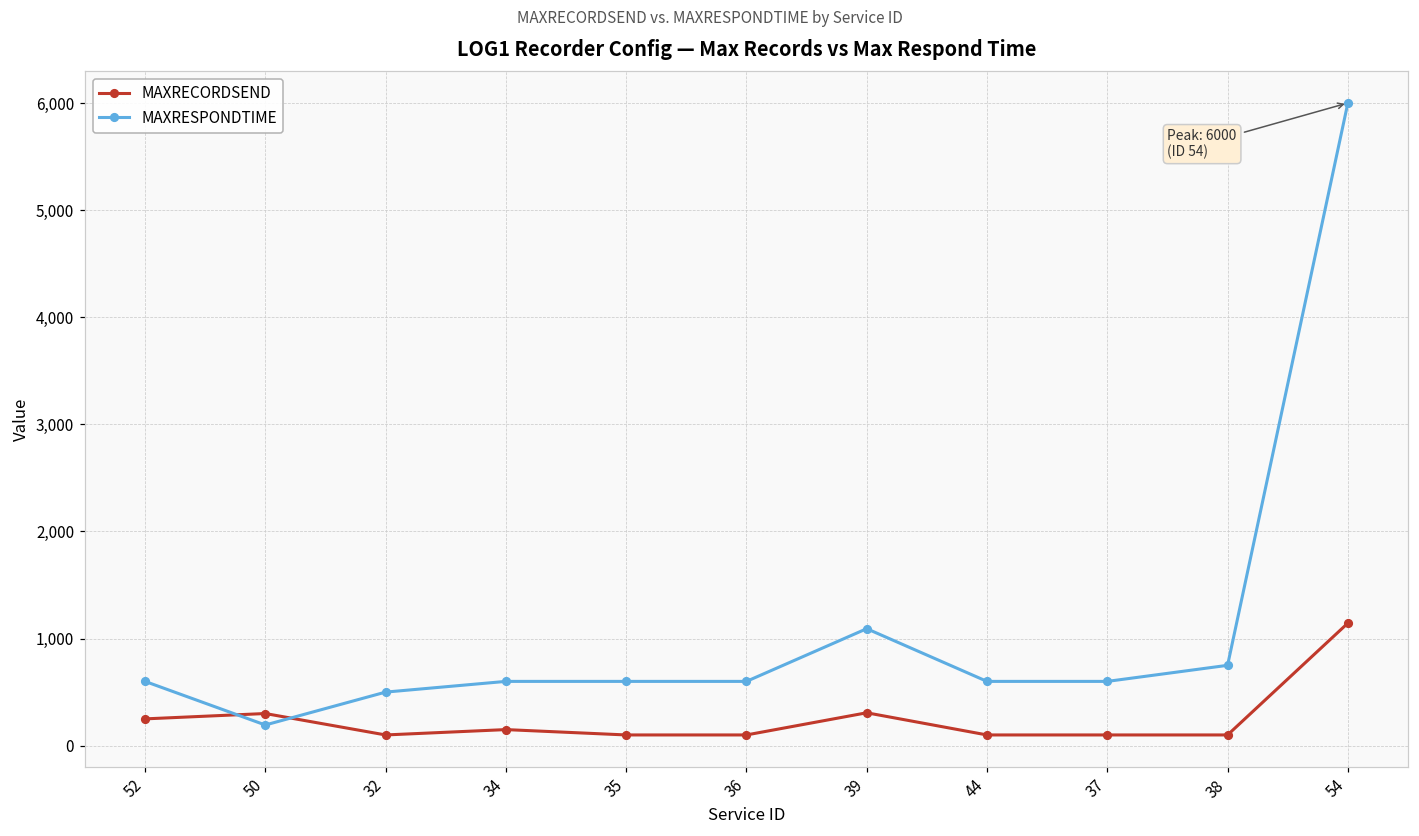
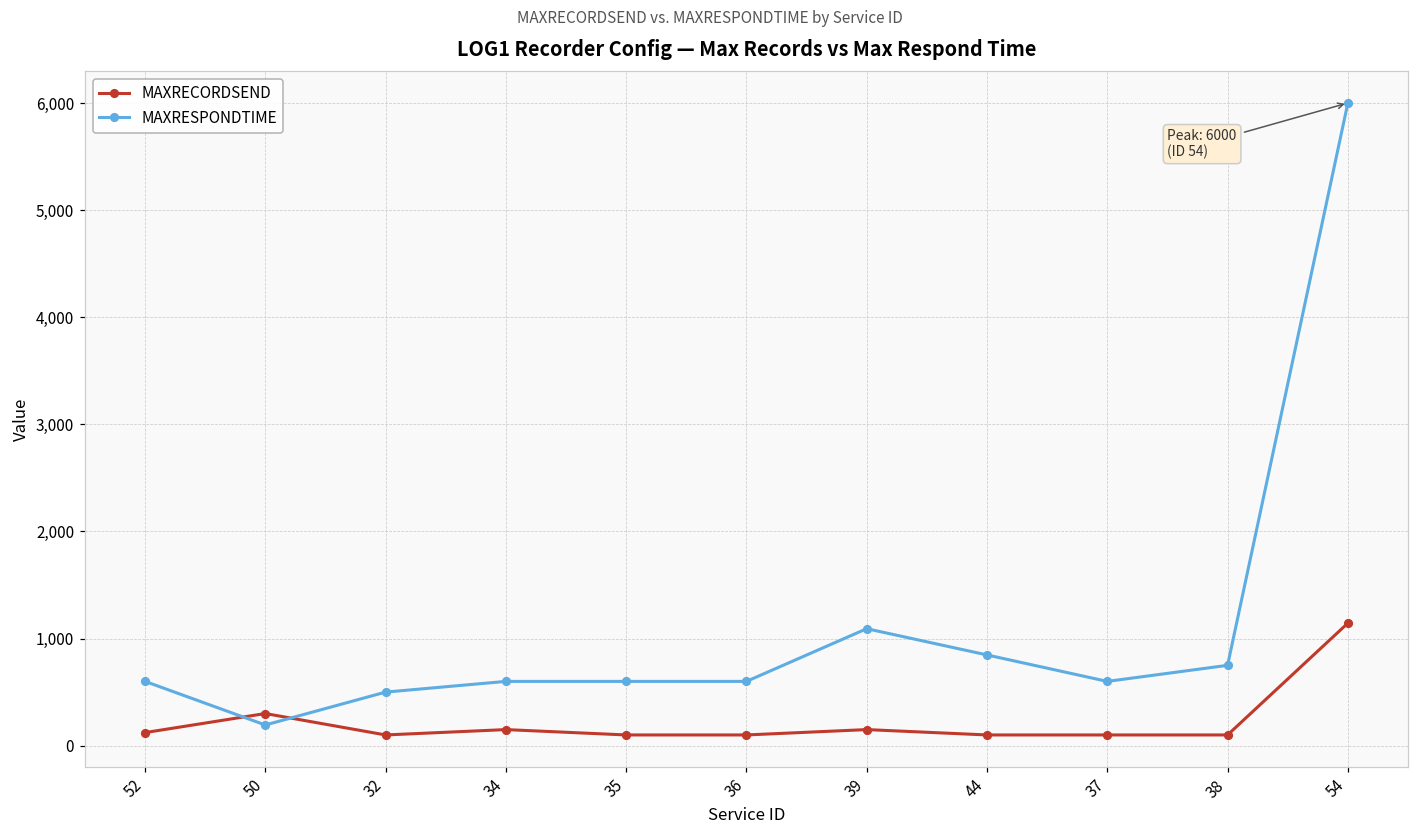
MAXRECORDSEND, 52: 300 -> 100
MAXRECORDSEND, 39: 300 -> 200
MAXRESPONDTIME, 44: 600 -> 800
